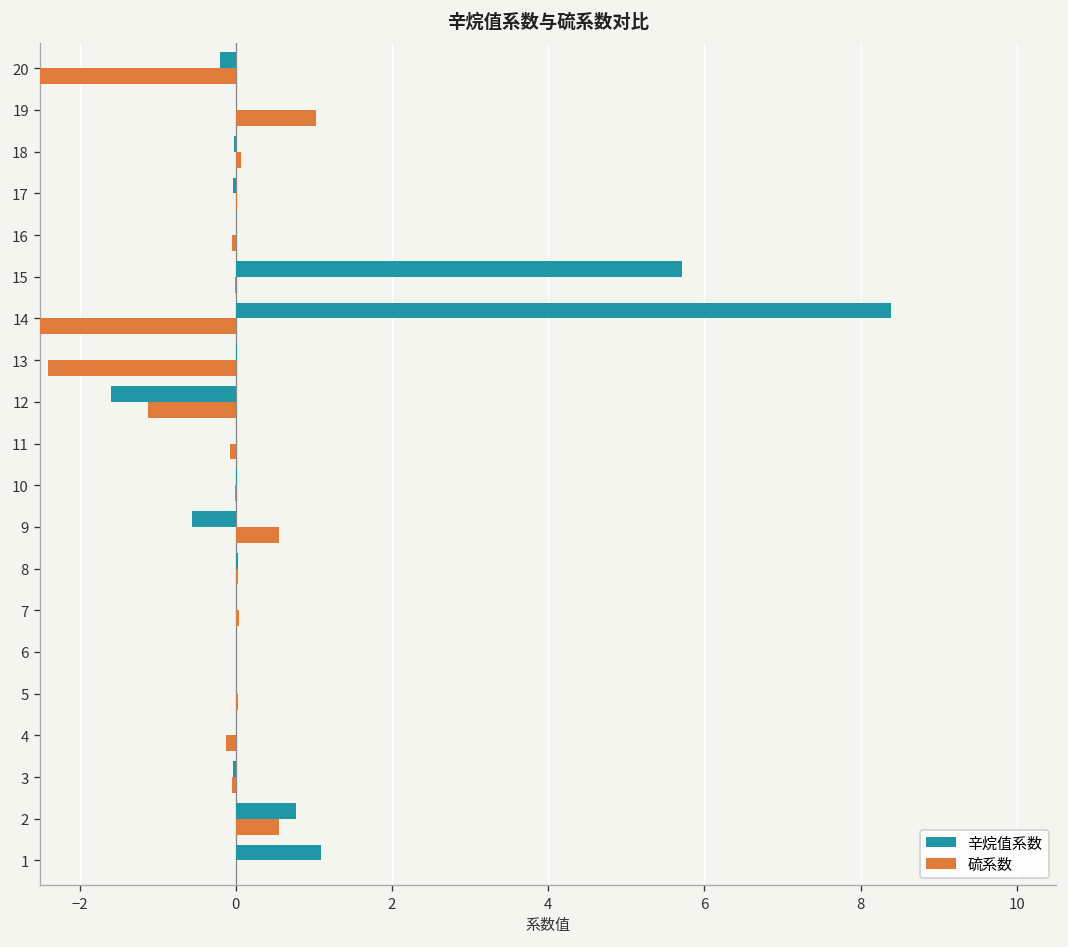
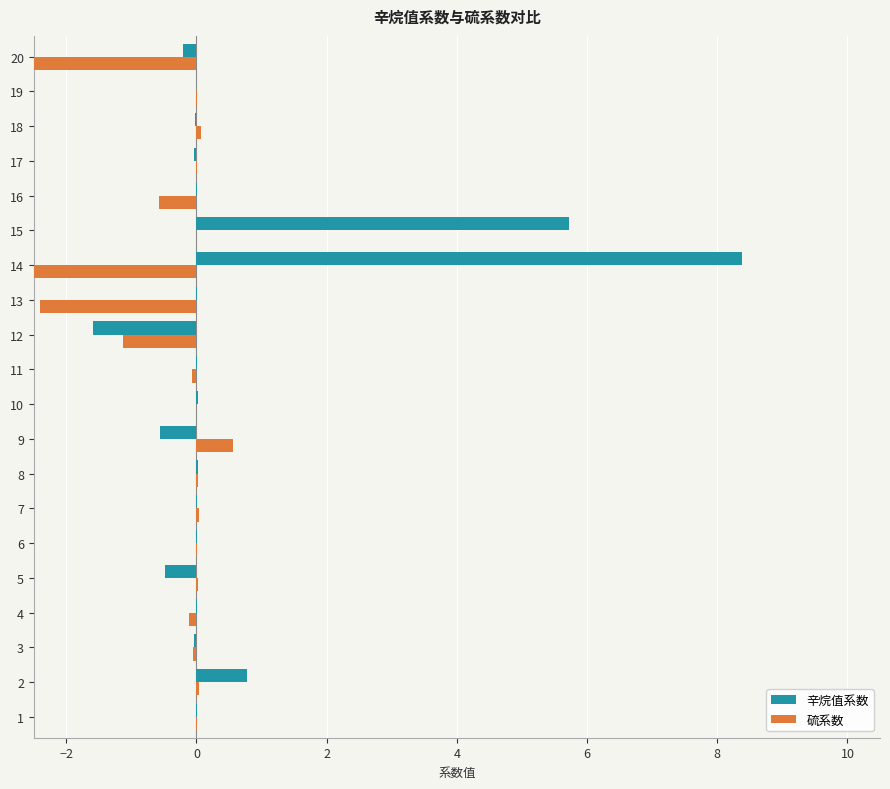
硫系数, 19: 1.0 -> 0.0
硫系数, 16: -0.1 -> -0.6
辛烷值系数, 5: 0.0 -> -0.5
硫系数, 2: 0.6 -> 0.0
辛烷值系数, 1: 1.1 -> 0.0
